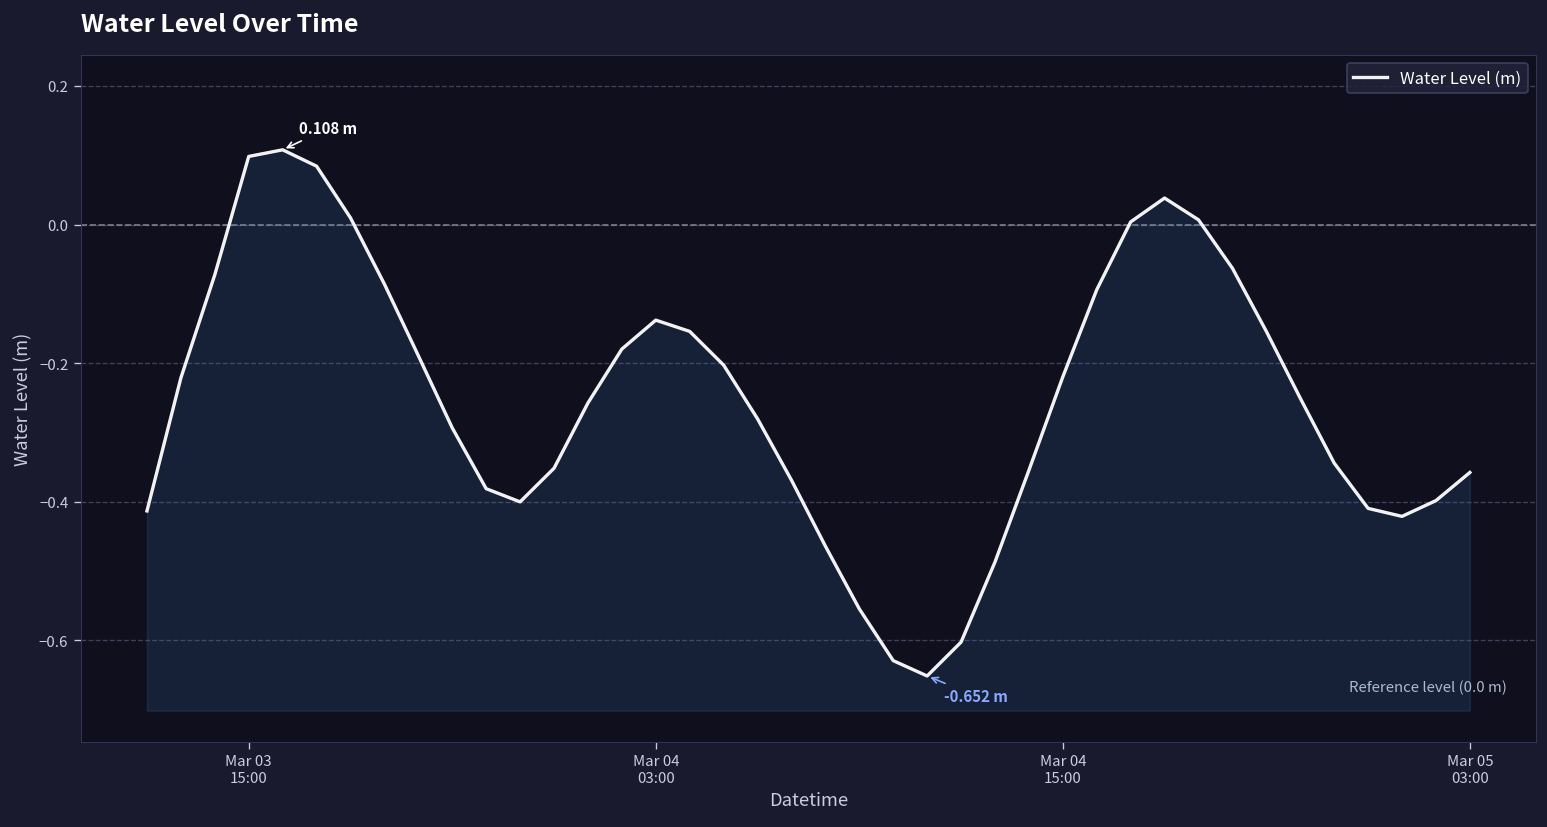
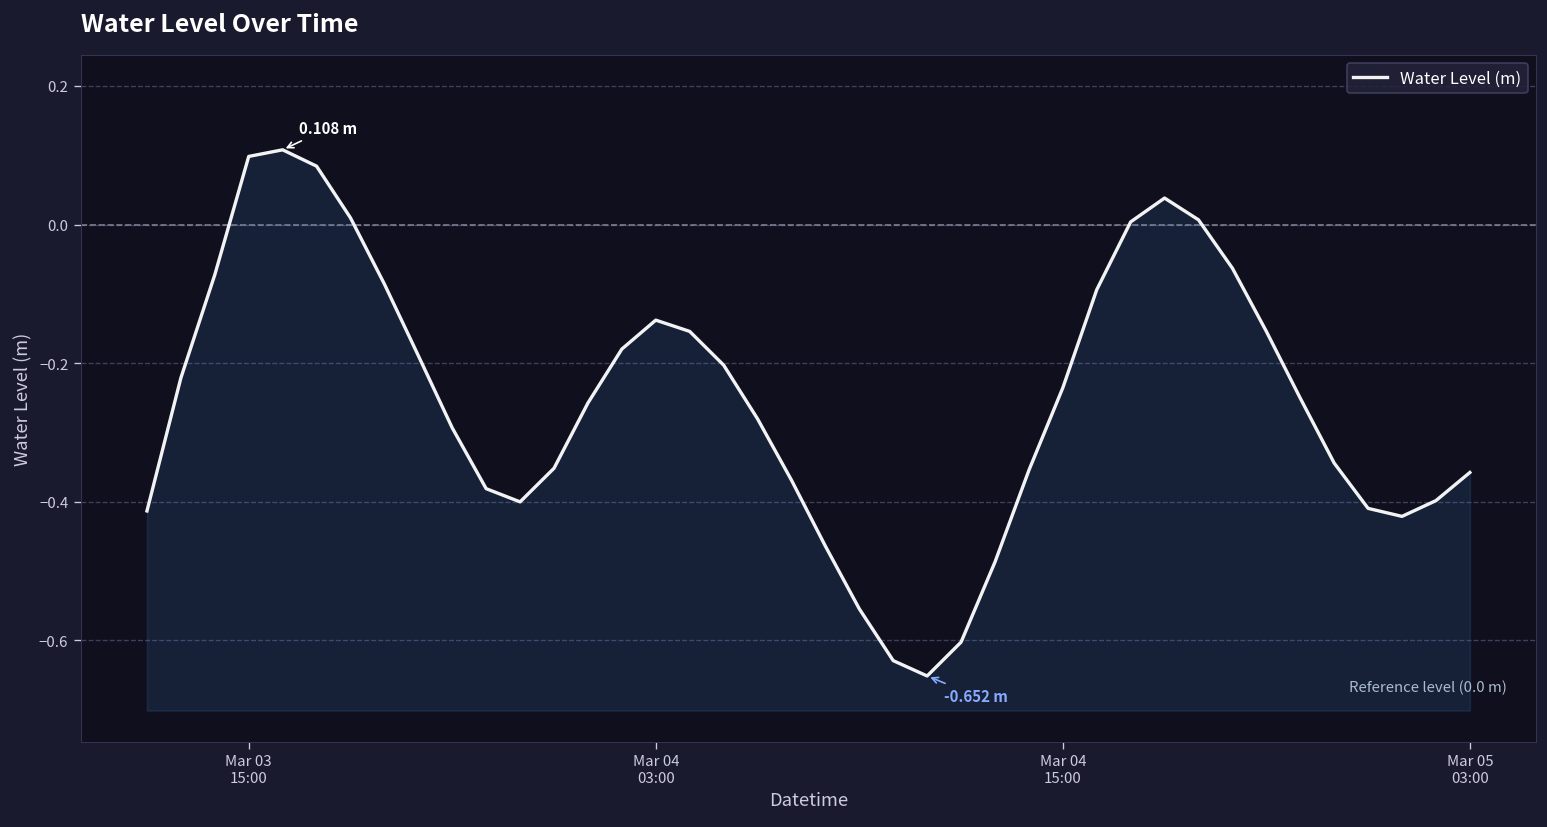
Mar 04 15:00: -0.22 -> -0.24
